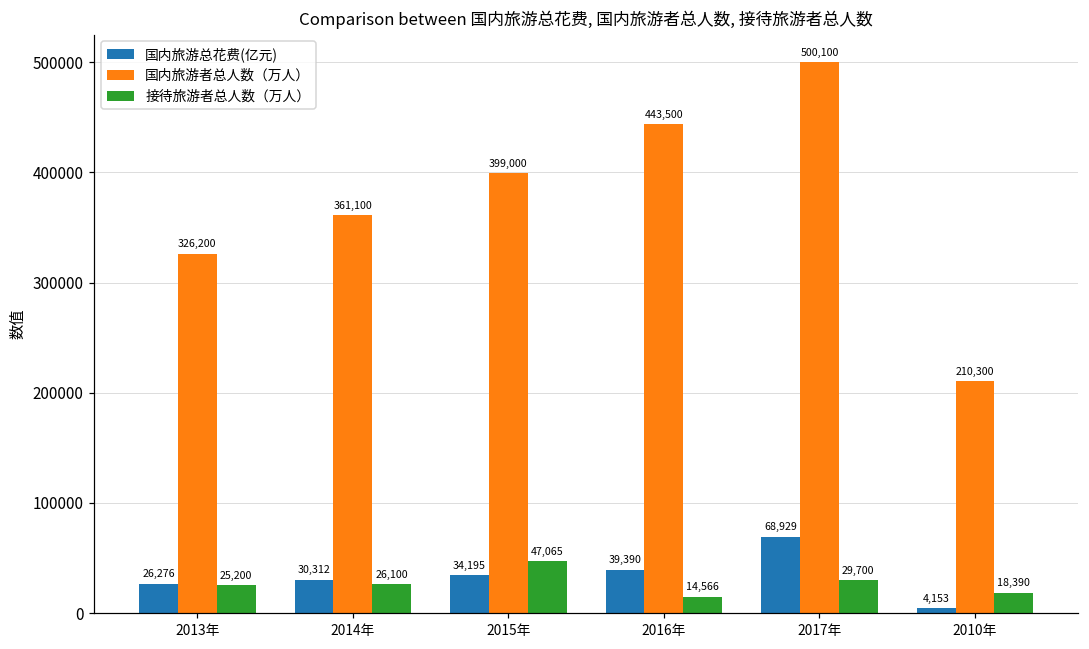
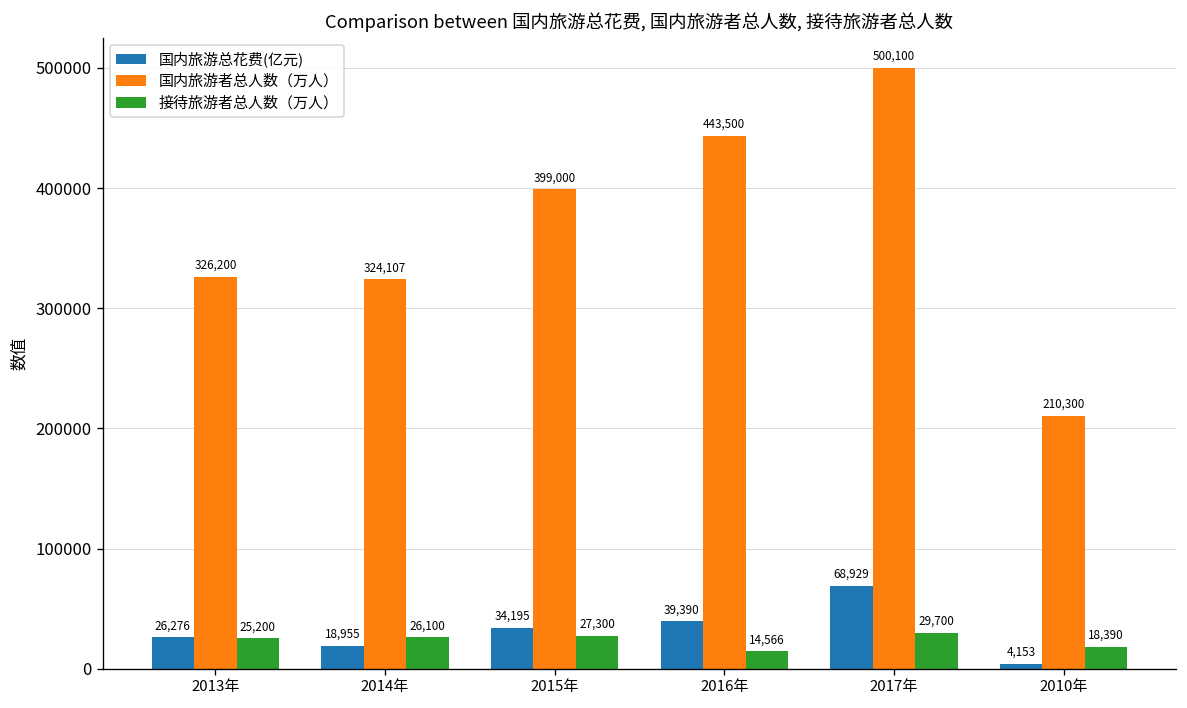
国内旅游总花费(亿元), 2014年: 30,312 -> 18,955
国内旅游者总人数（万人）, 2014年: 361,100 -> 324,107
接待旅游者总人数（万人）, 2015年: 47,065 -> 27,300
